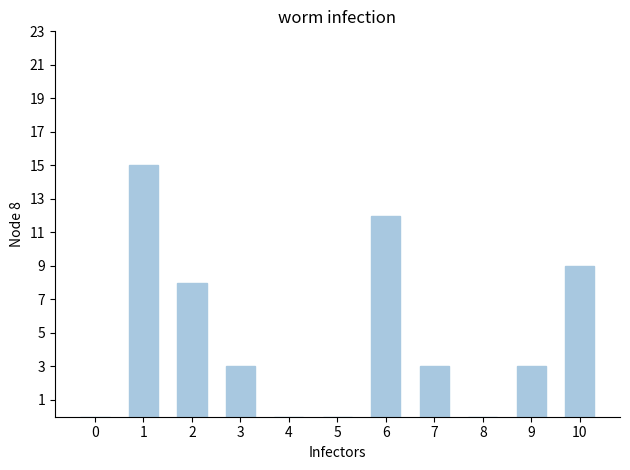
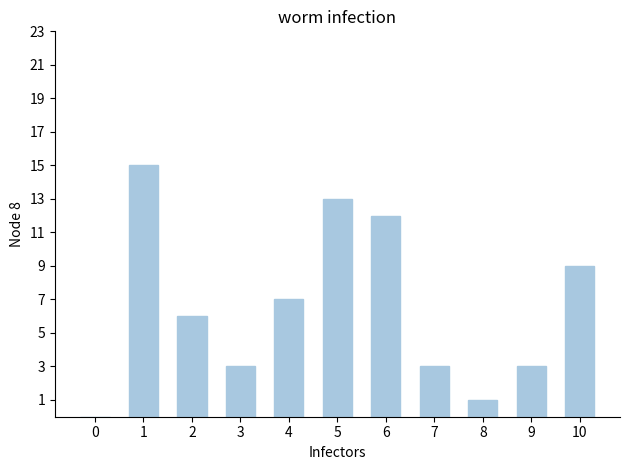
2: 8 -> 6
4: 0 -> 7
5: 0 -> 13
8: 0 -> 1
